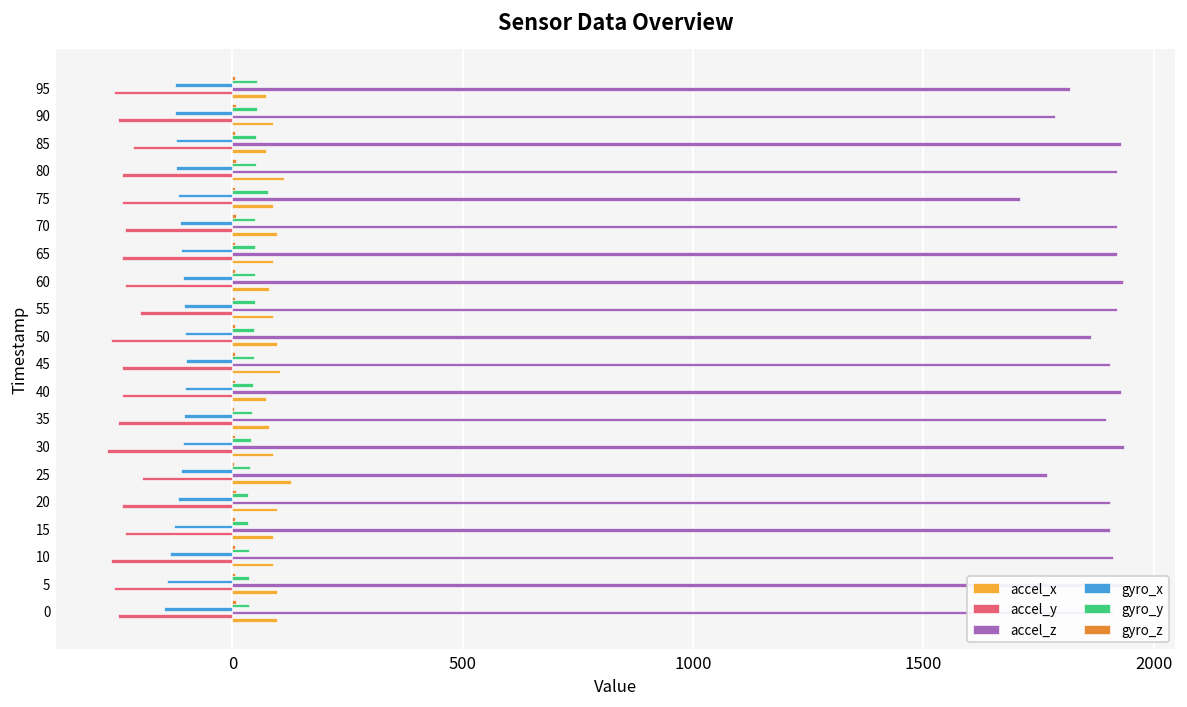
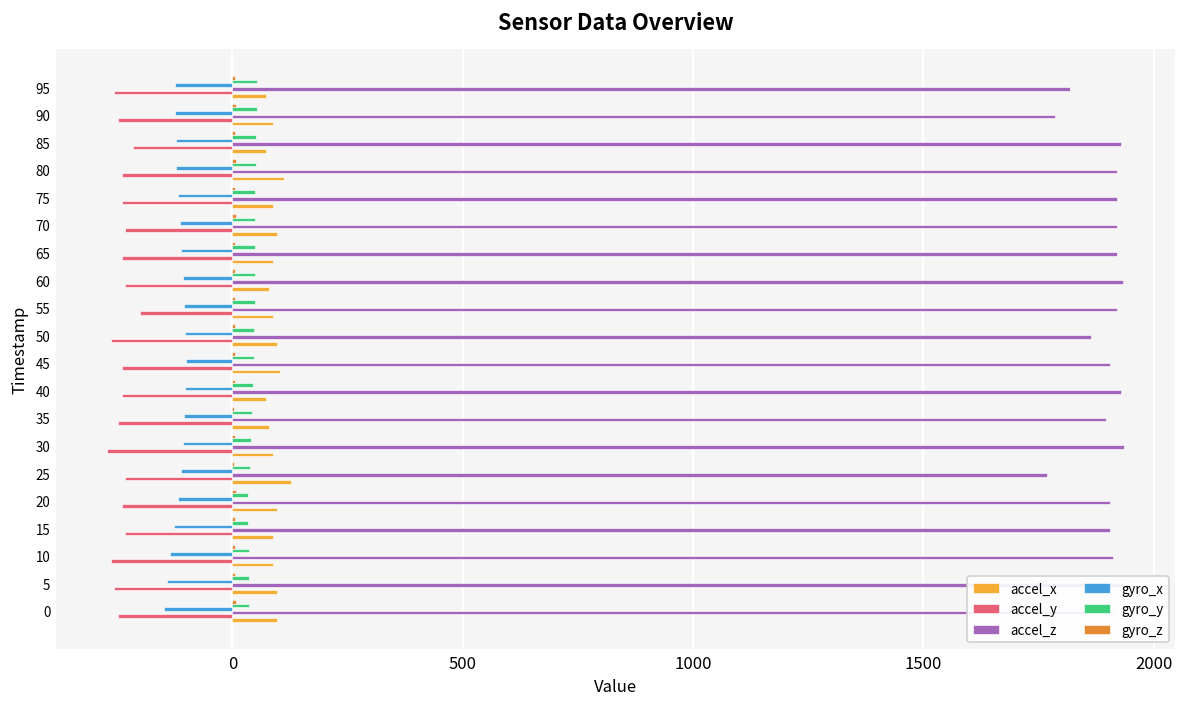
gyro_y, 75: 80 -> 50
accel_z, 75: 1710 -> 1920
accel_y, 25: -200 -> -230
